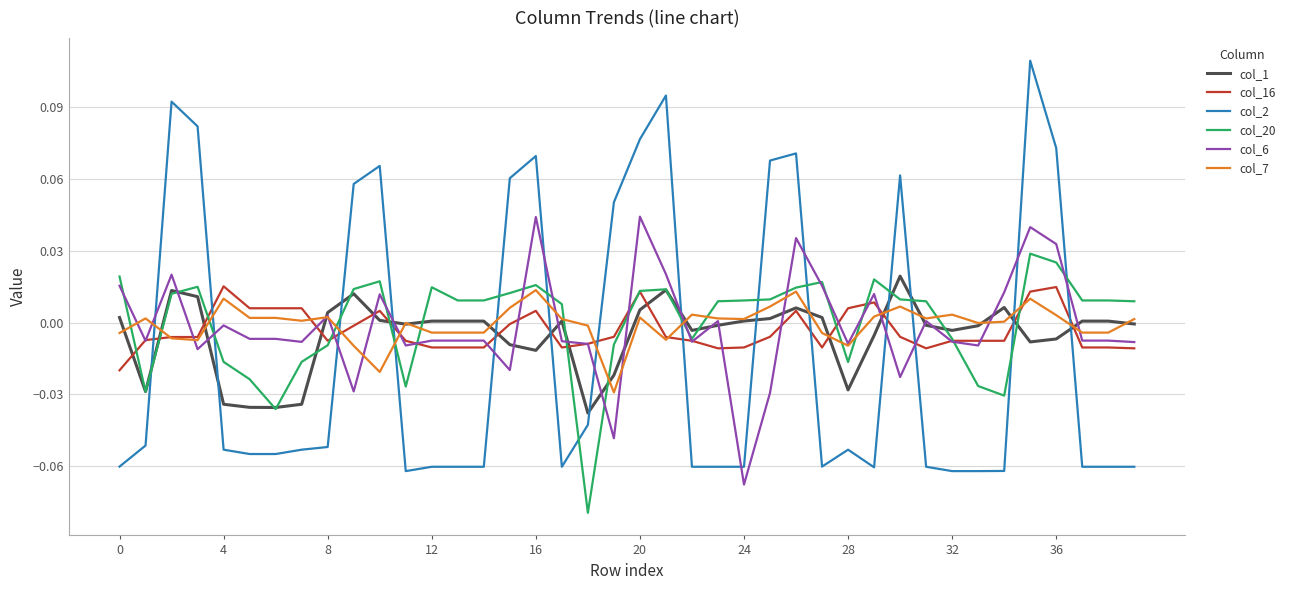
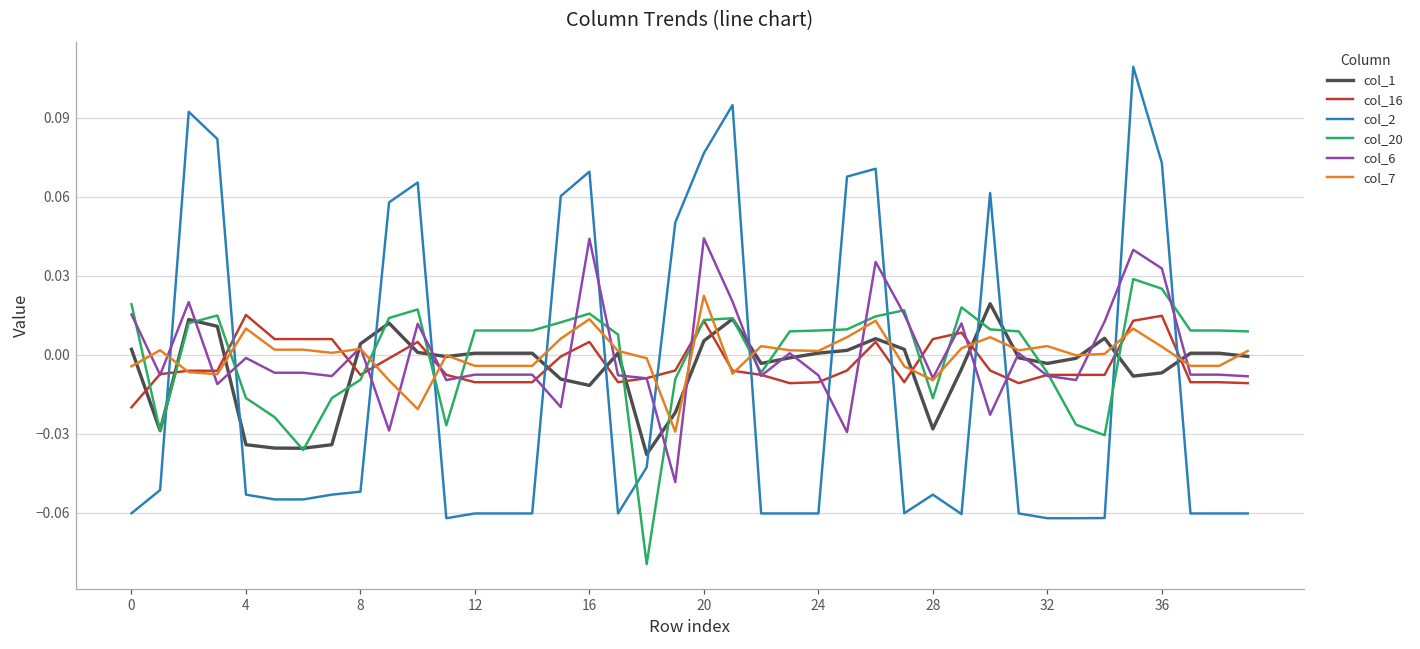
col_20, 12: 0.015 -> 0.009
col_7, 20: 0.002 -> 0.022
col_6, 24: -0.068 -> -0.008
